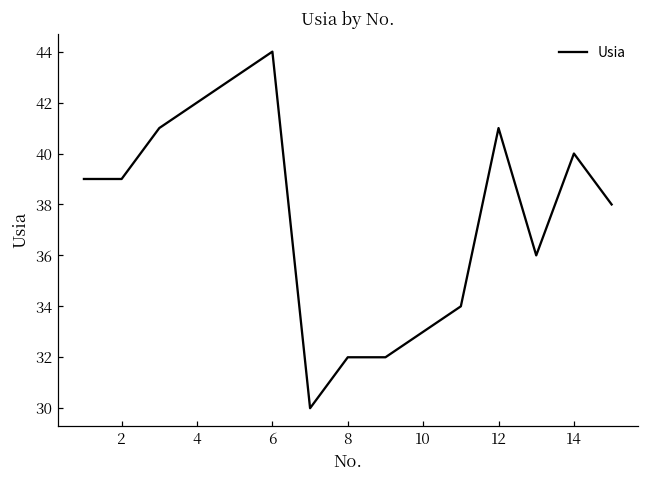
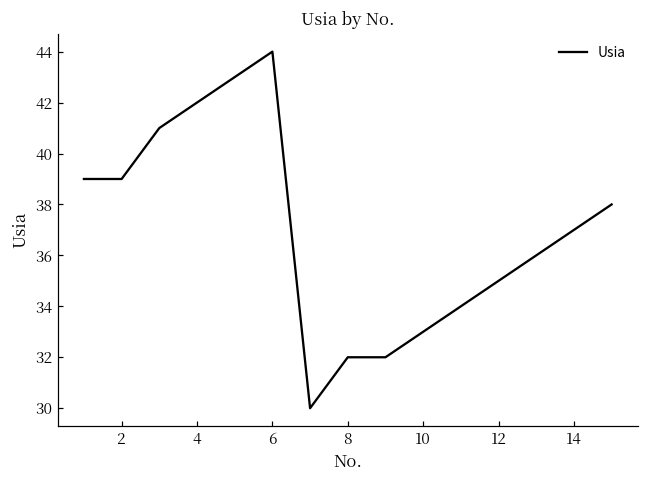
12: 41 -> 35
14: 40 -> 37
